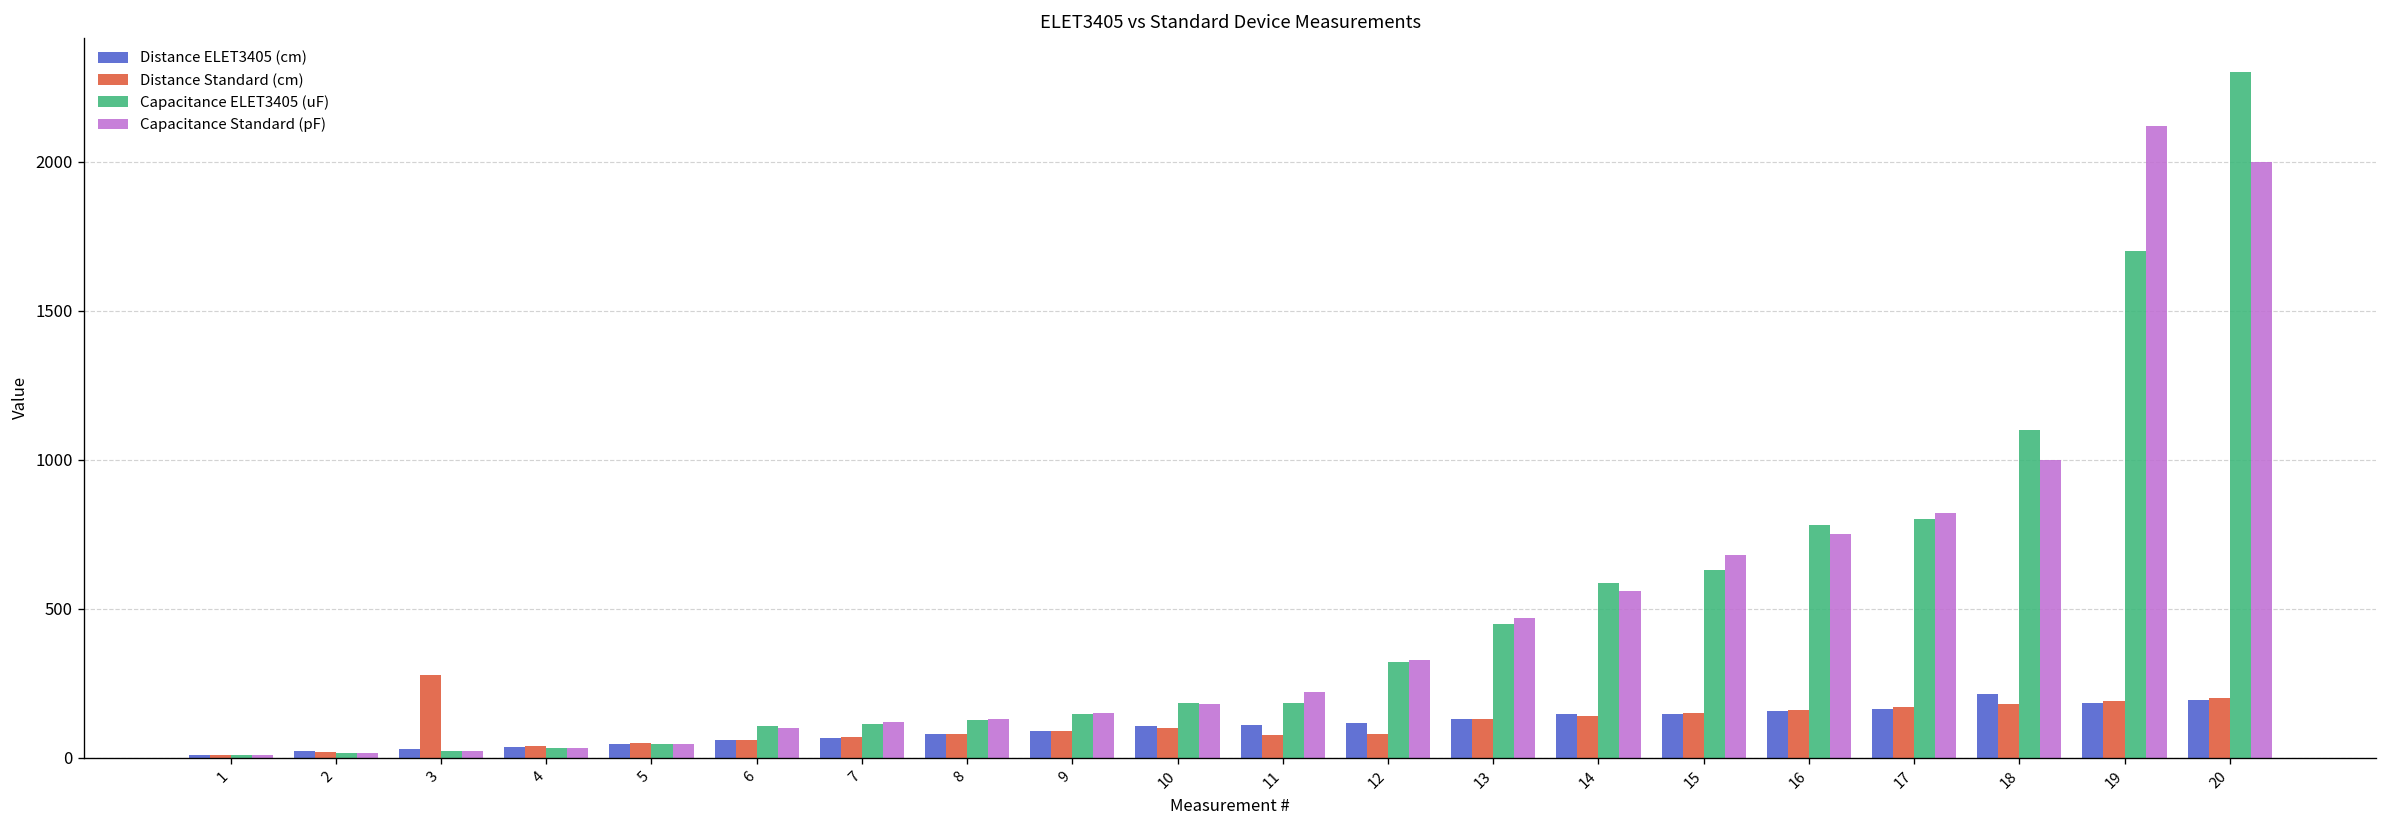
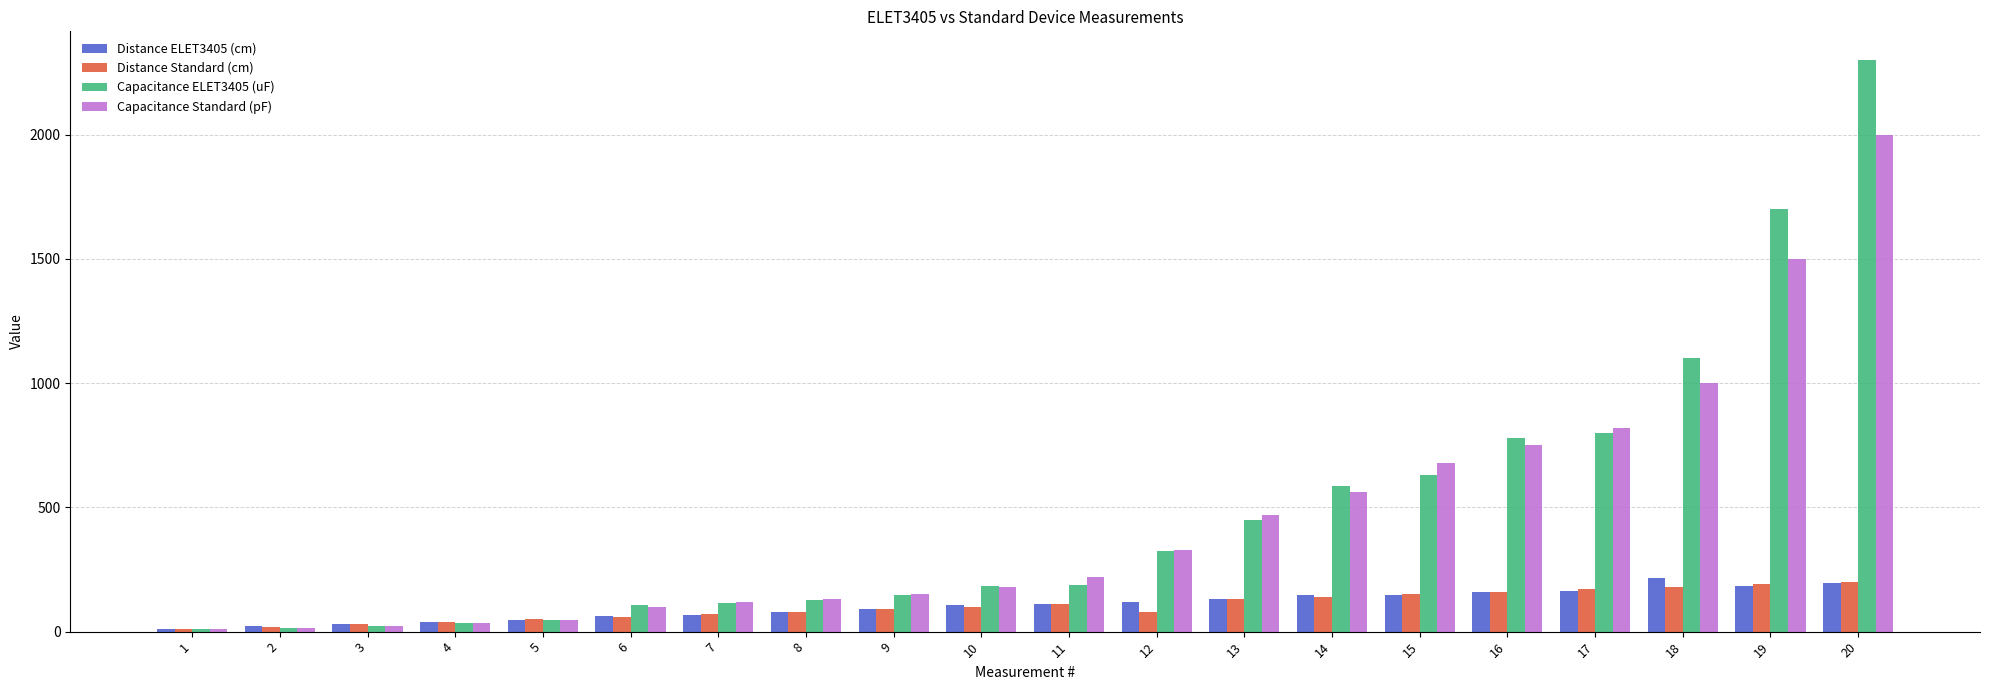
Distance Standard (cm), 3: 280 -> 30
Distance Standard (cm), 11: 80 -> 110
Capacitance Standard (pF), 19: 2120 -> 1500
